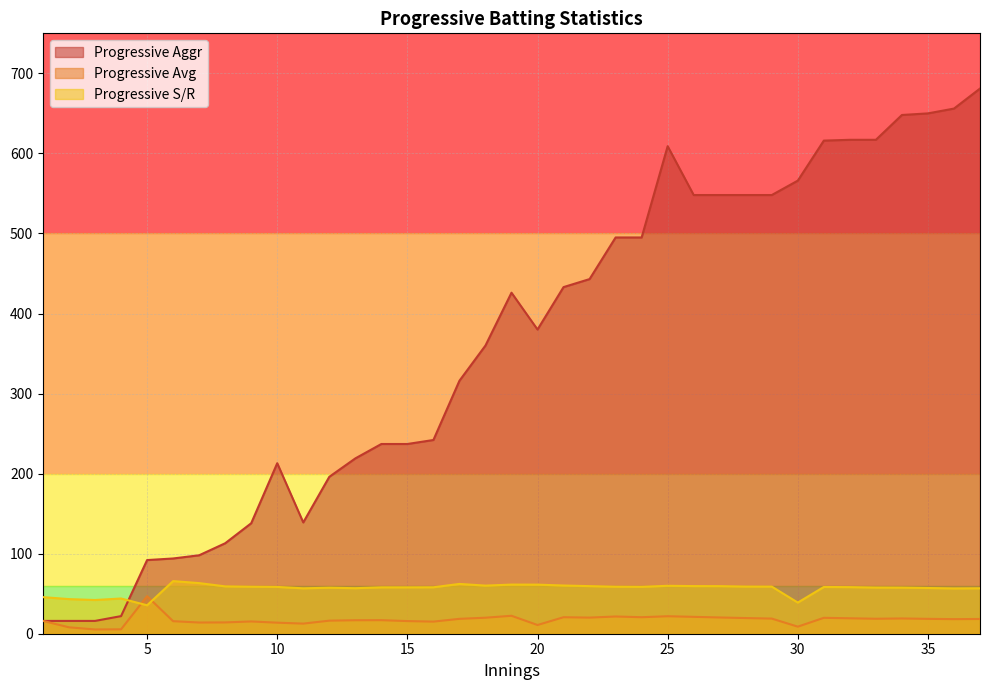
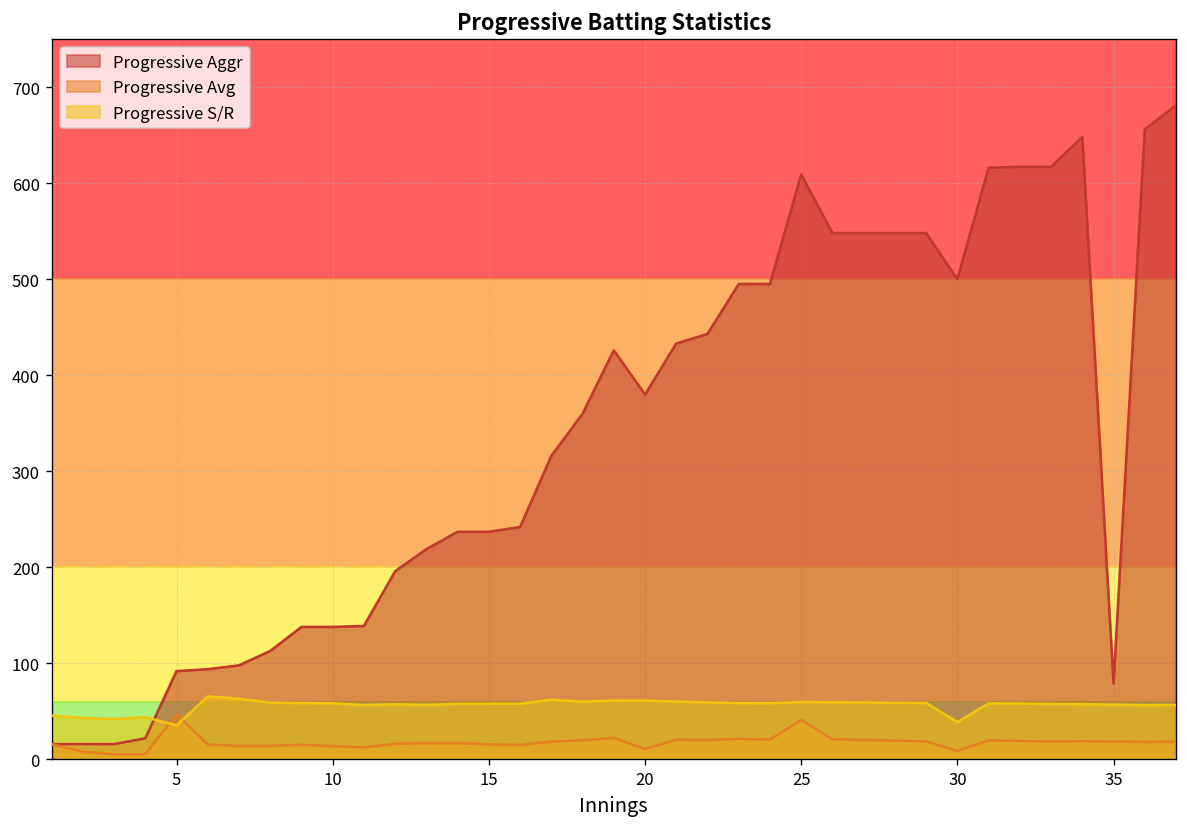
Progressive Aggr, 10: 210 -> 140
Progressive Avg, 25: 20 -> 40
Progressive Aggr, 30: 570 -> 500
Progressive Aggr, 35: 650 -> 80
